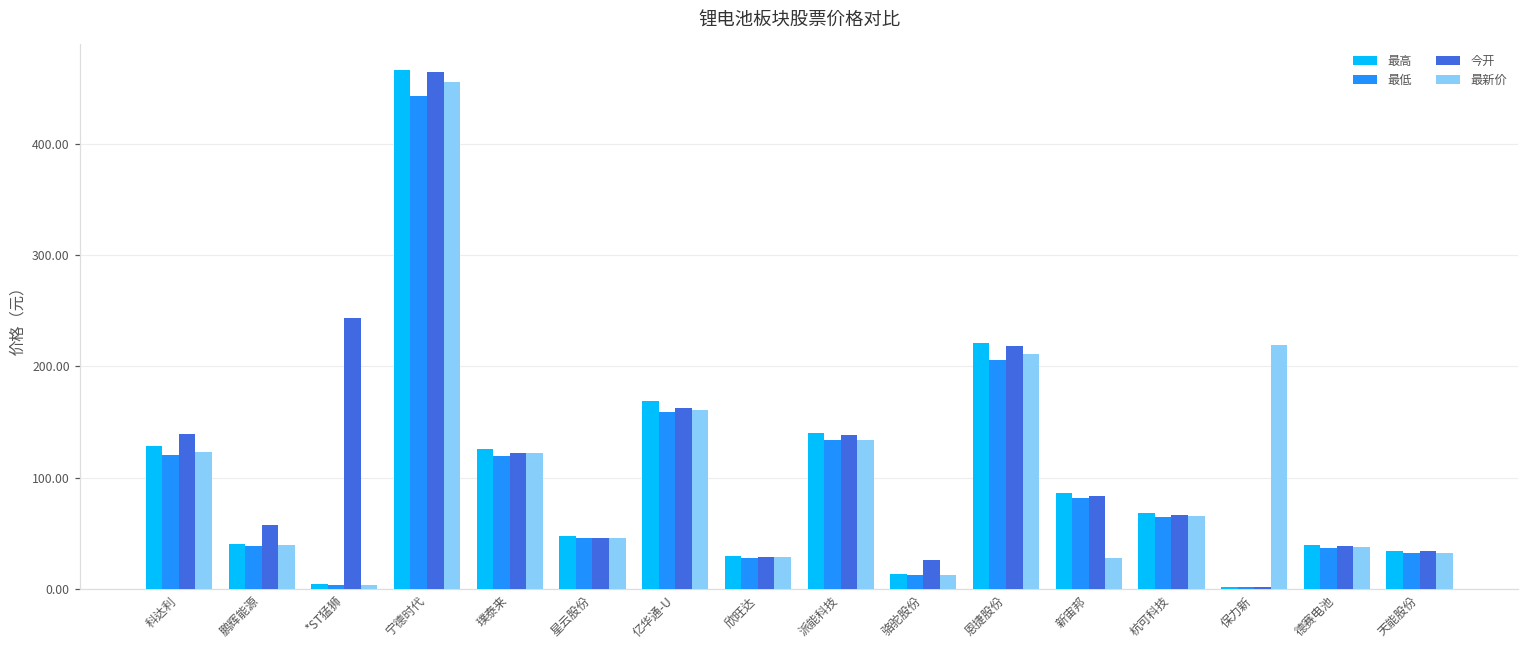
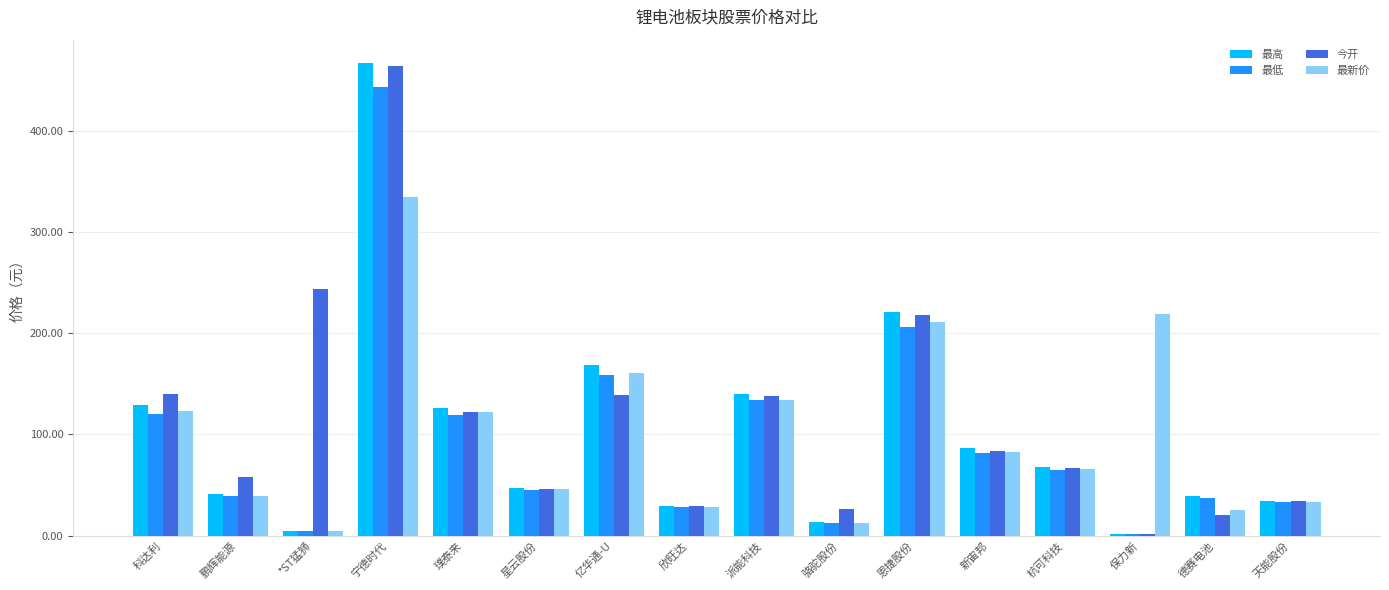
最新价, 宁德时代: 455 -> 334
今开, 亿华通-U: 163 -> 139
最新价, 新宙邦: 28 -> 82
今开, 德赛电池: 39 -> 20
最新价, 德赛电池: 38 -> 25
